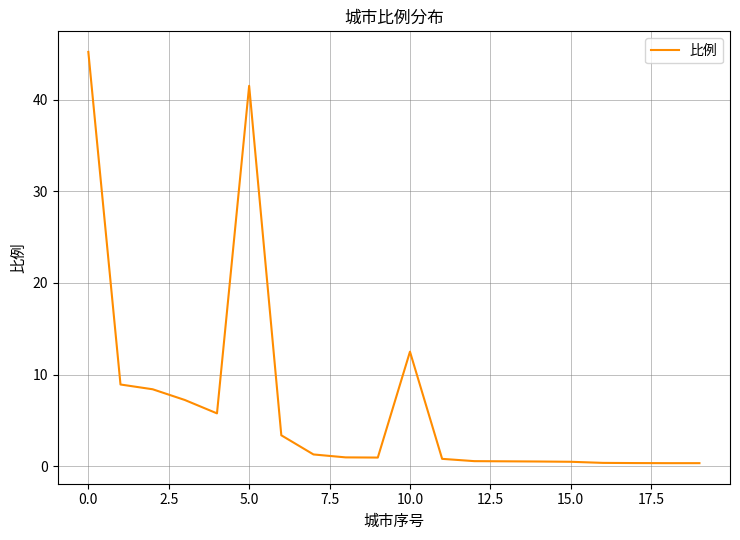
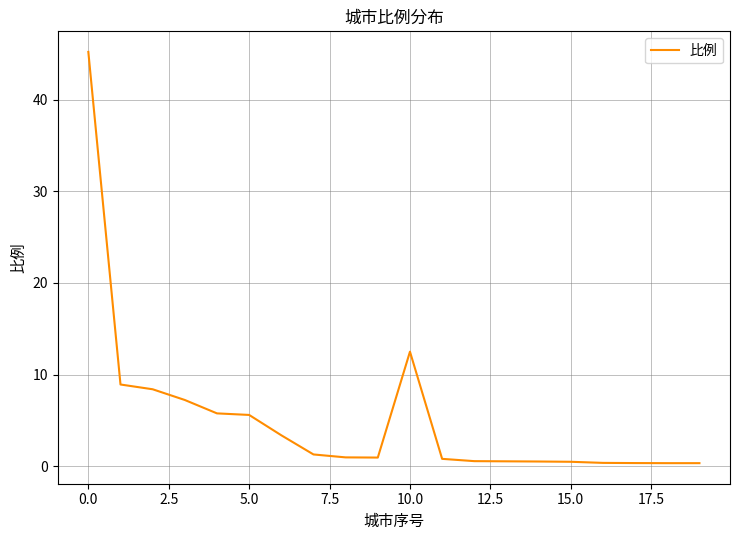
5.0: 42 -> 6
